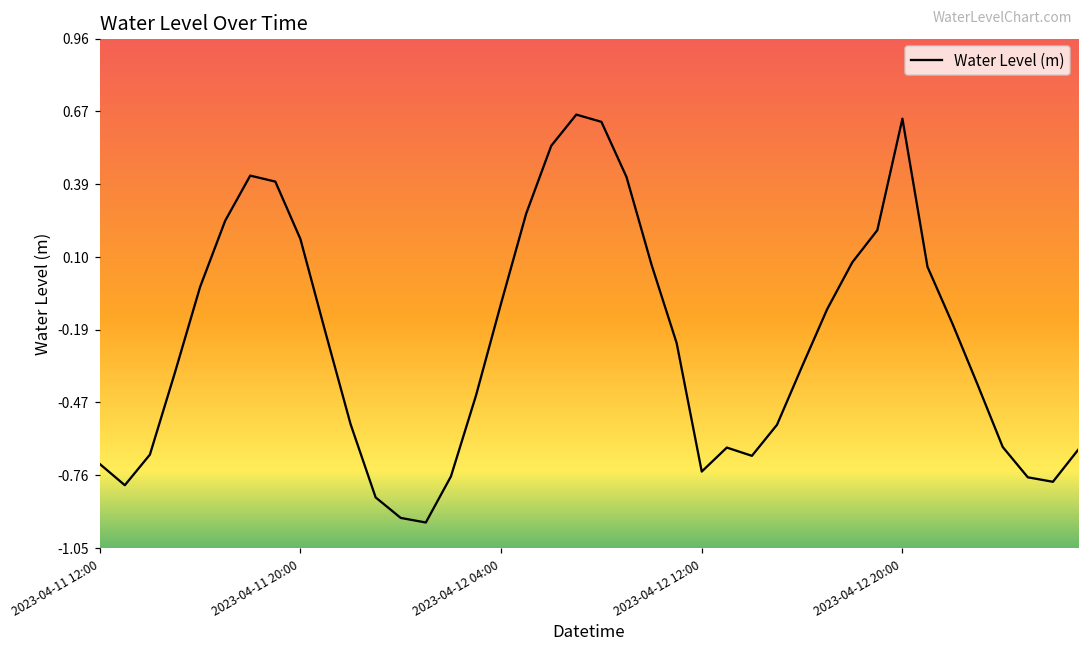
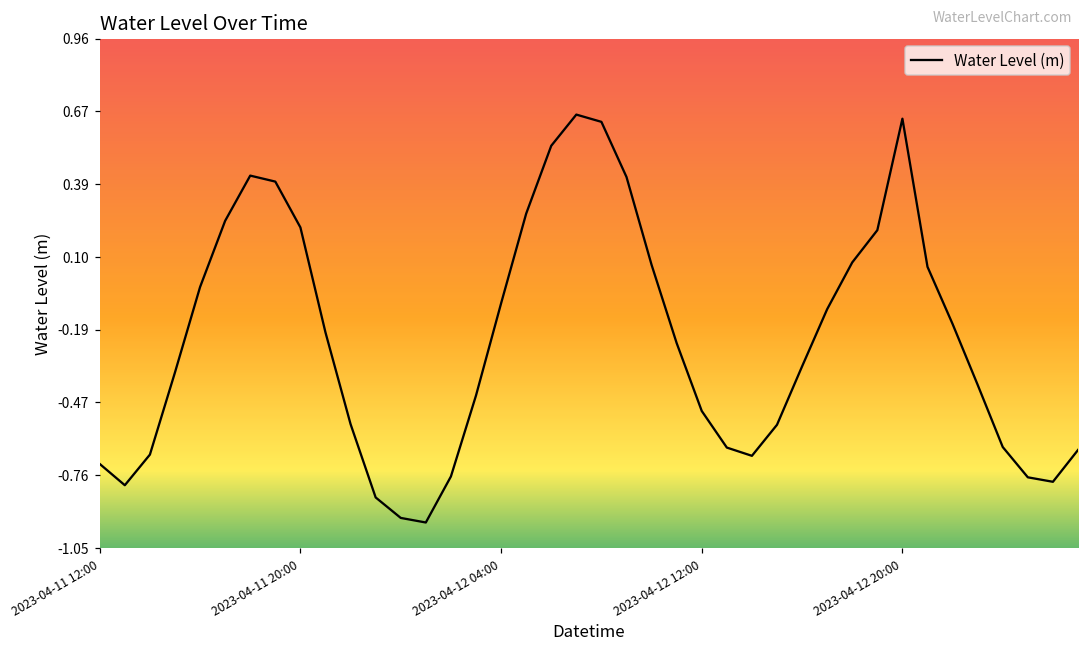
2023-04-11 20:00: 0.17 -> 0.22
2023-04-12 12:00: -0.75 -> -0.51
